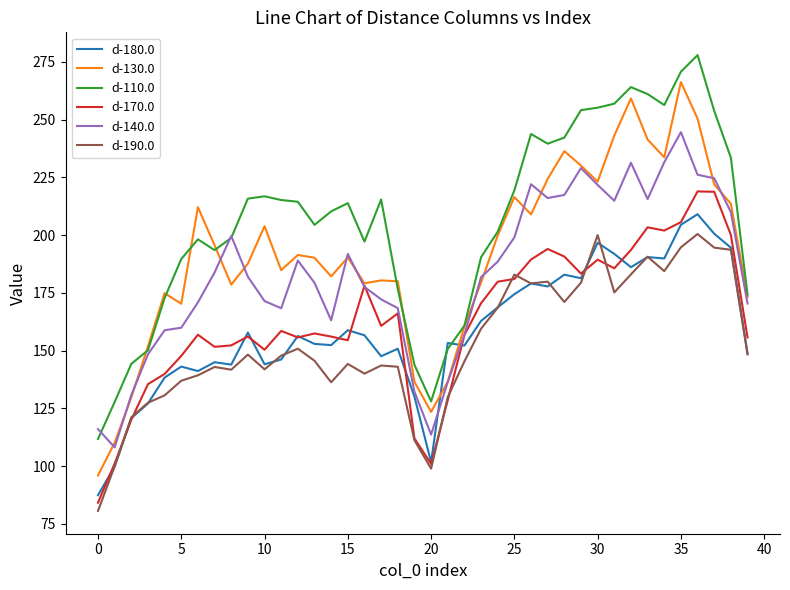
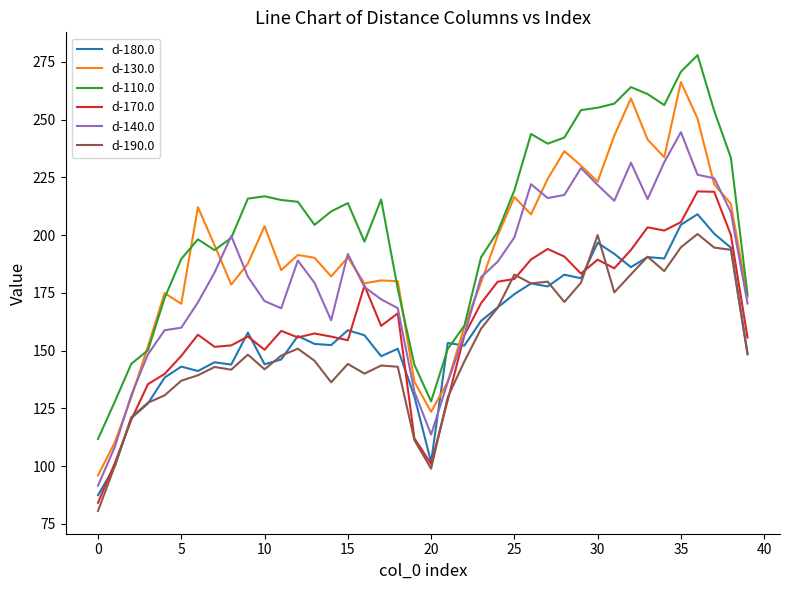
d-140.0, 0: 116 -> 92
